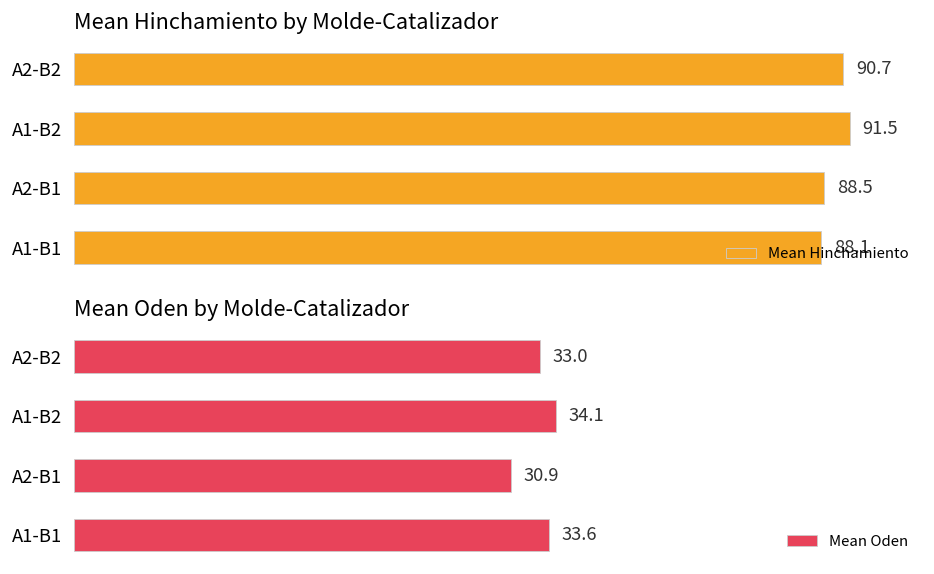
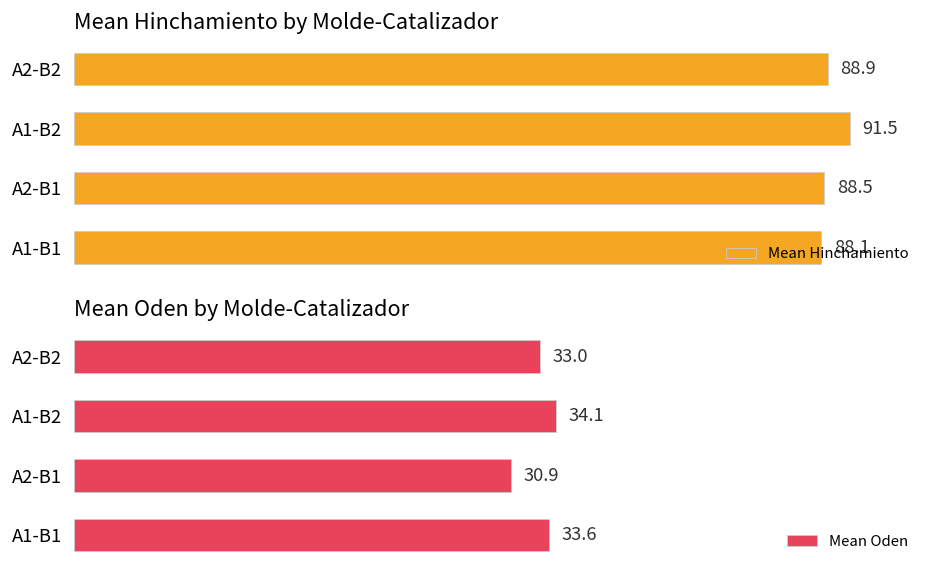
Mean Hinchamiento by Molde-Catalizador, A2-B2: 90.7 -> 88.9
